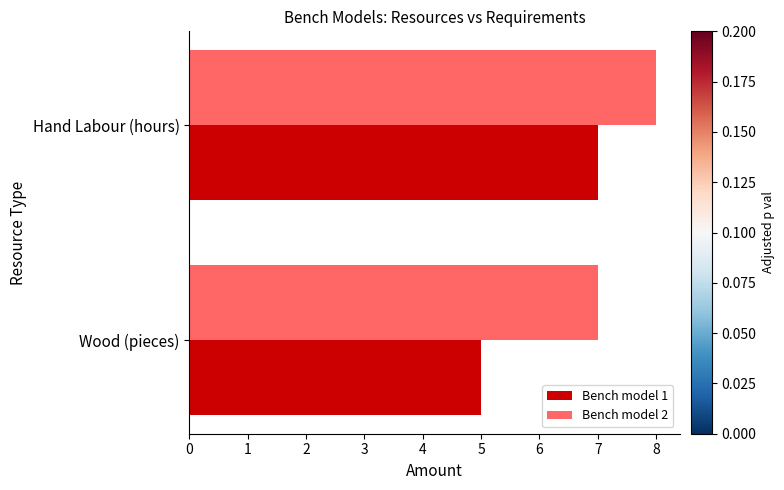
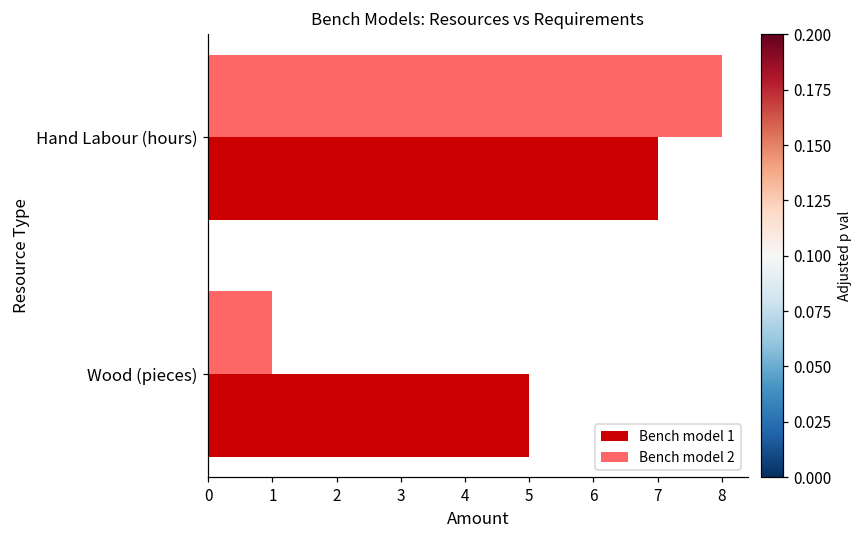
Bench model 2, Wood (pieces): 7 -> 1
